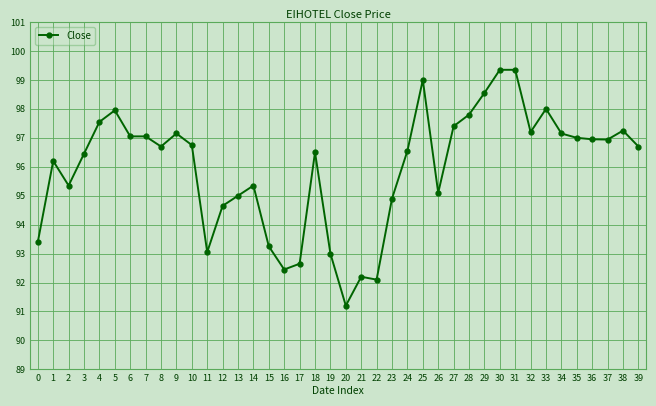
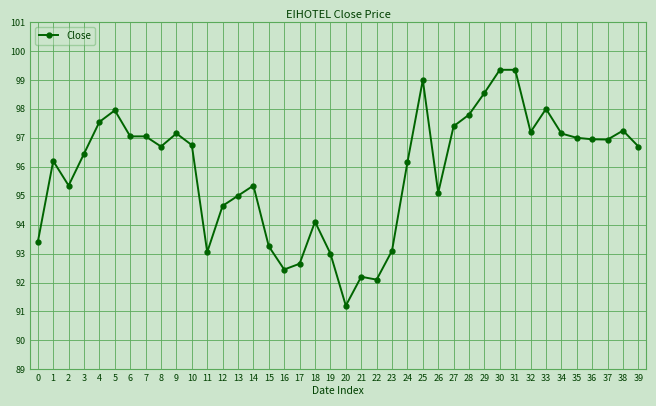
18: 96.5 -> 94.1
23: 94.9 -> 93.1
24: 96.6 -> 96.2
